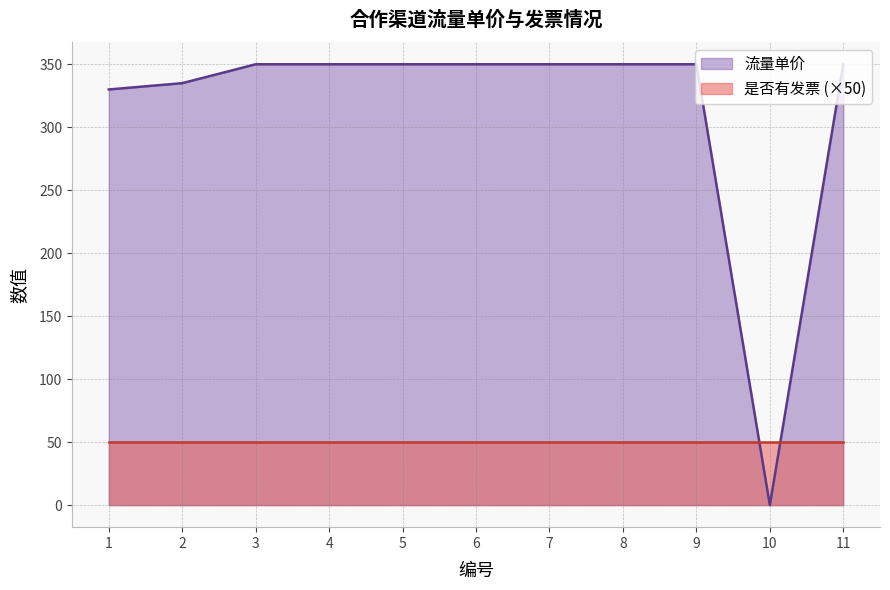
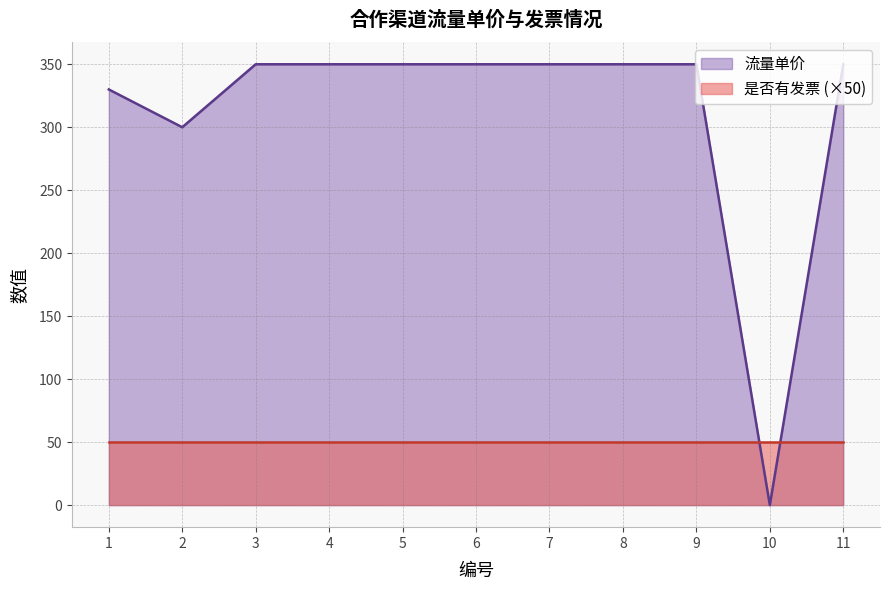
流量单价, 2: 335 -> 300
